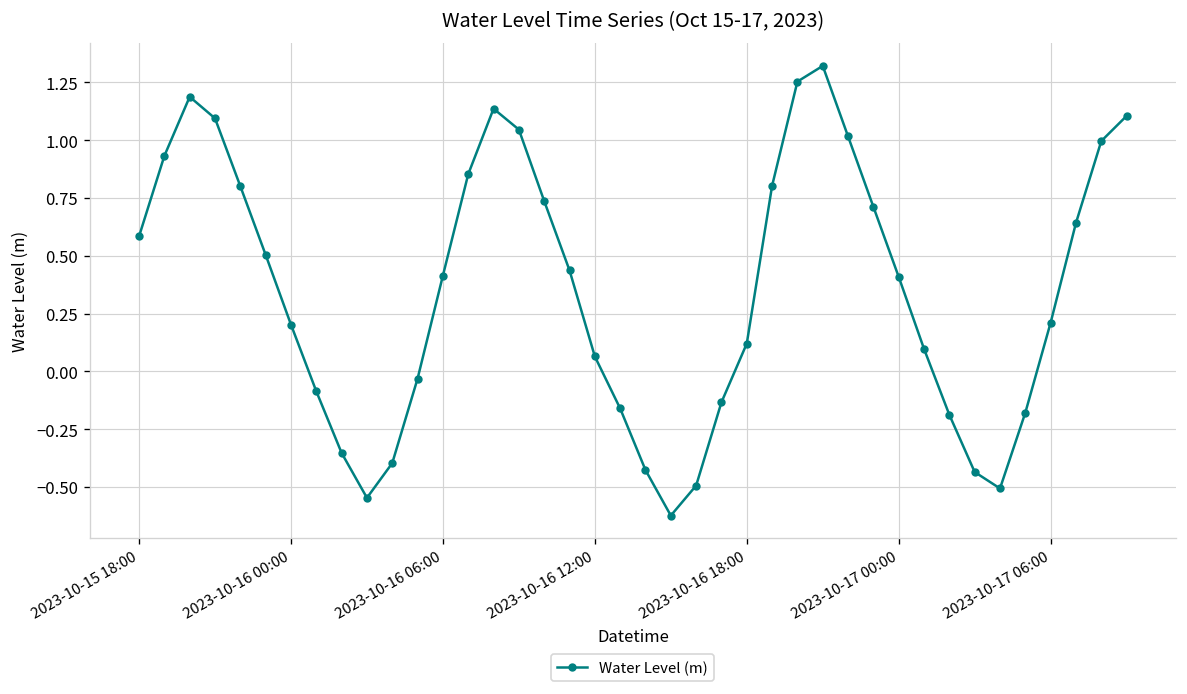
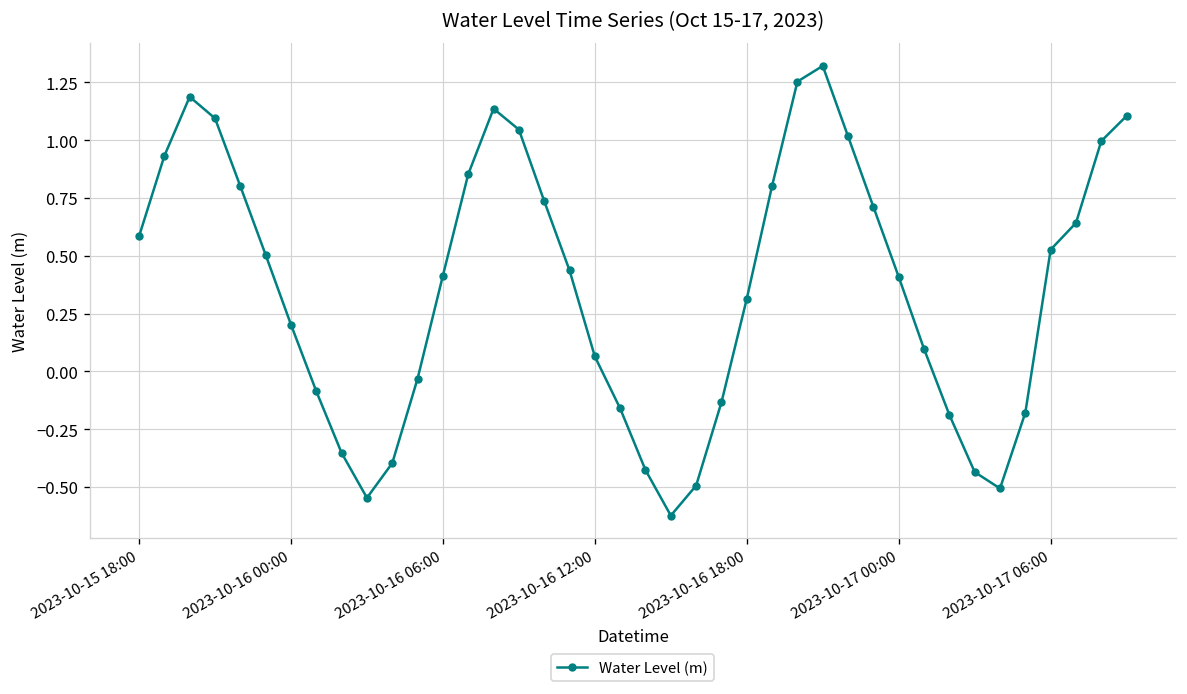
2023-10-16 18:00: 0.12 -> 0.31
2023-10-17 06:00: 0.21 -> 0.53
